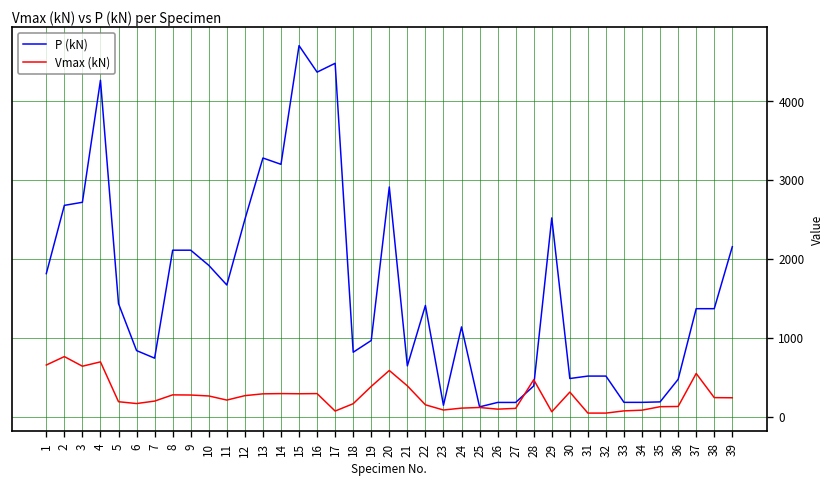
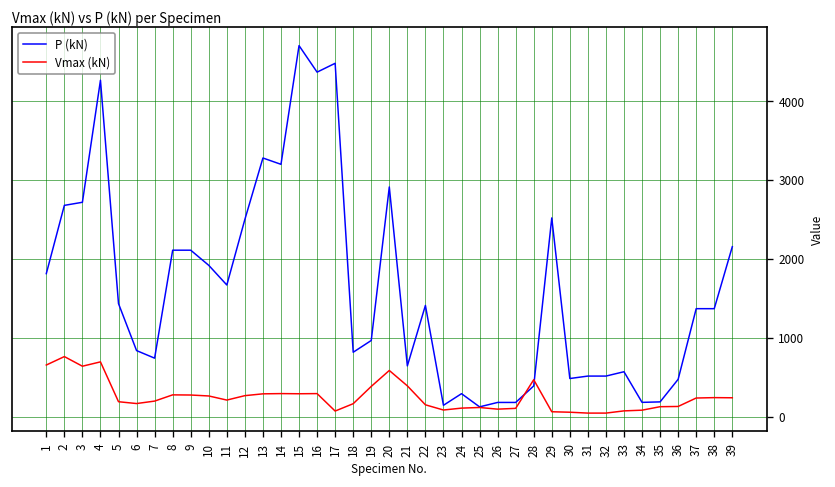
P (kN), 24: 1100 -> 300
Vmax (kN), 30: 300 -> 100
P (kN), 33: 200 -> 600
Vmax (kN), 37: 600 -> 200
